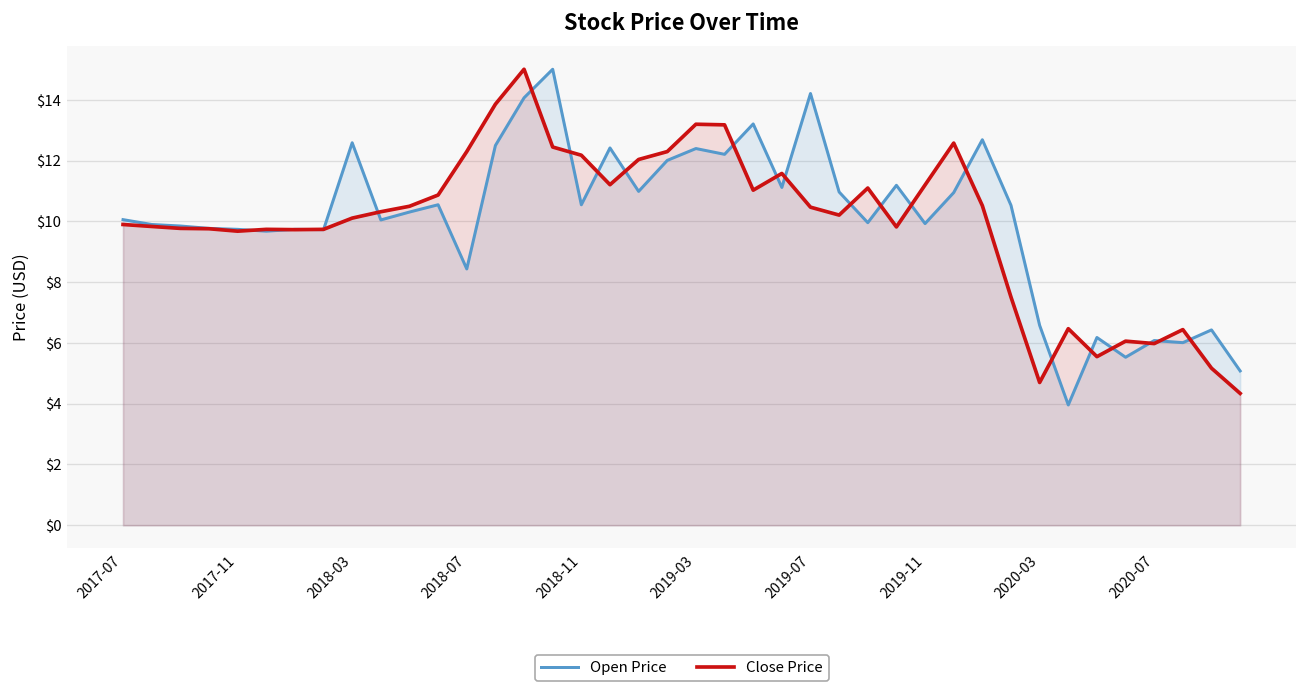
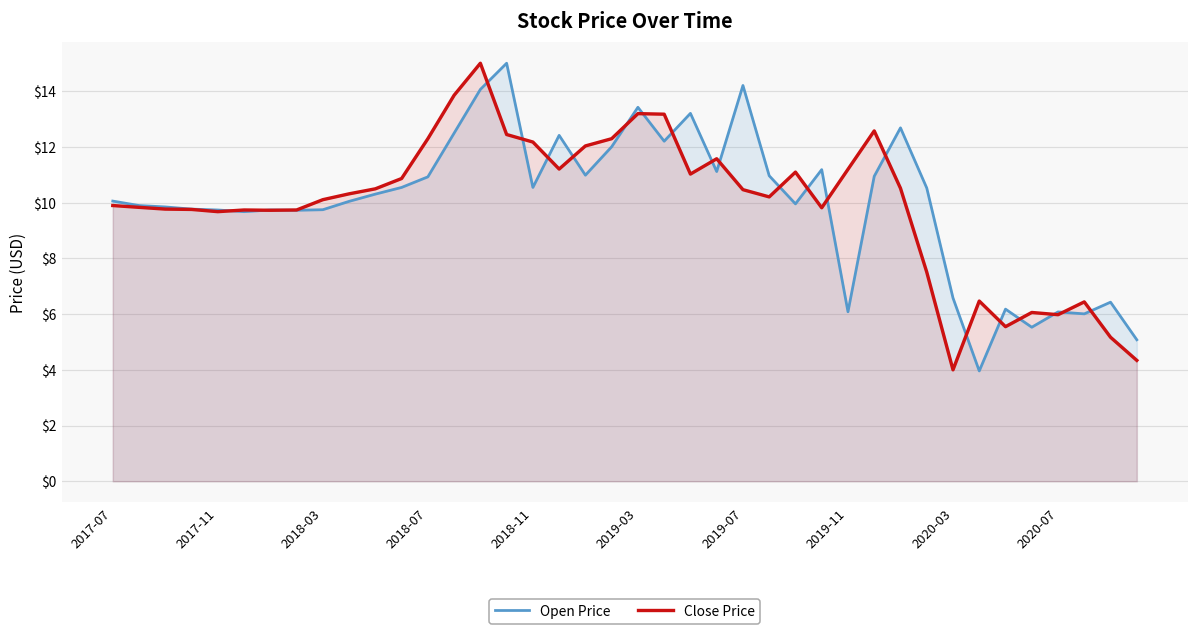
Open Price, 2018-03: $12.6 -> $9.8
Open Price, 2018-07: $8.4 -> $10.9
Open Price, 2019-03: $12.4 -> $13.4
Open Price, 2019-11: $9.9 -> $6.1
Close Price, 2020-03: $4.7 -> $4.0
